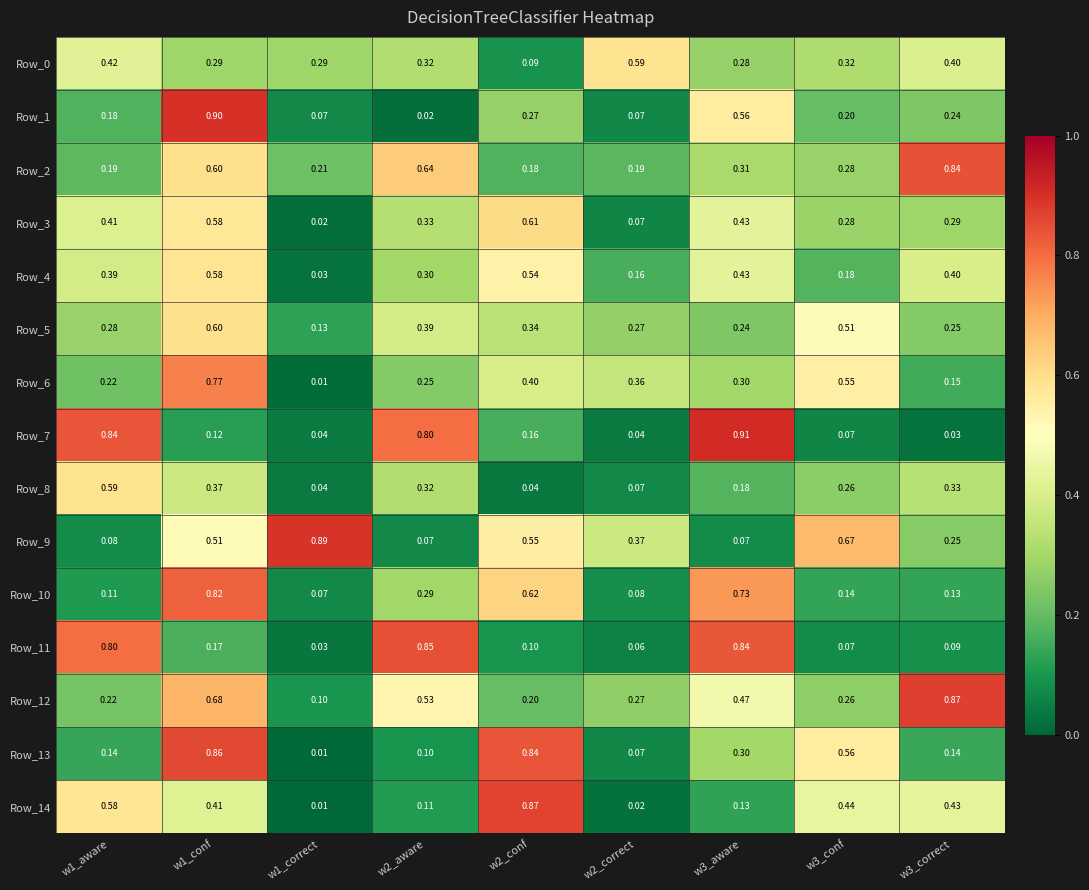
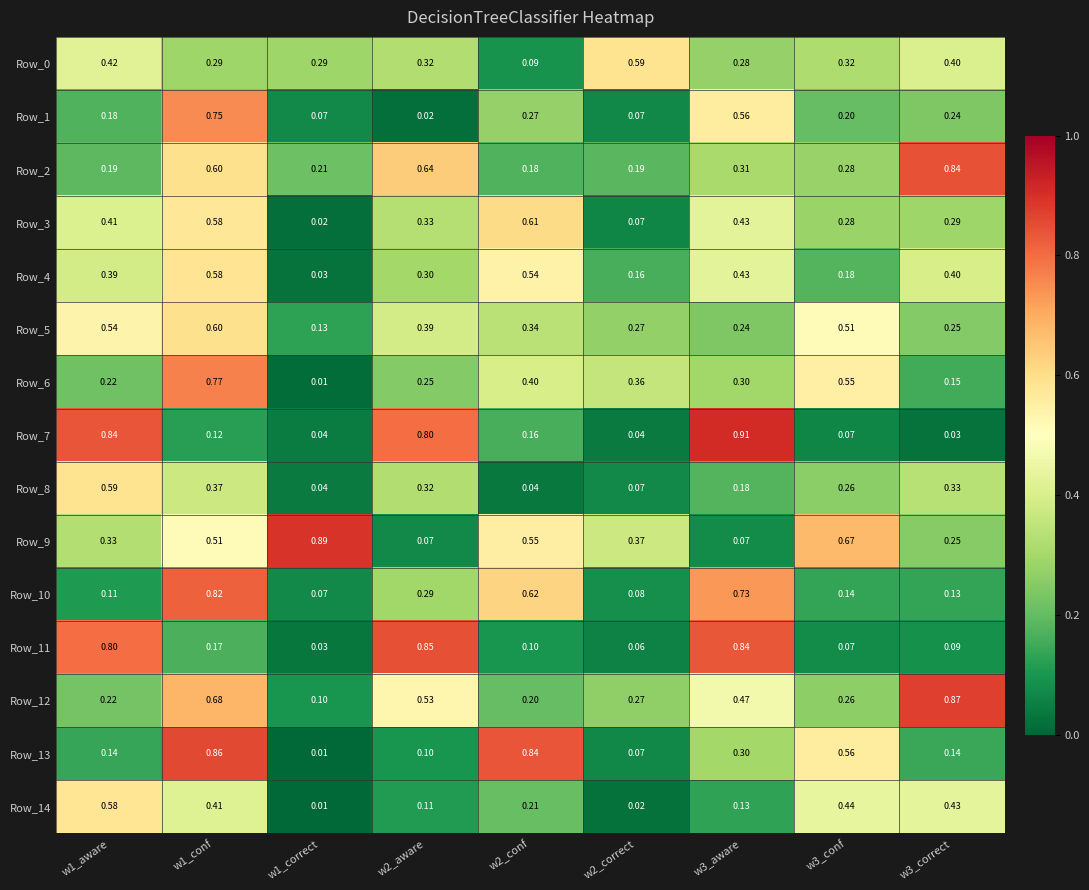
Row_1, w1_conf: 0.90 -> 0.75
Row_5, w1_aware: 0.28 -> 0.54
Row_9, w1_aware: 0.08 -> 0.33
Row_14, w2_conf: 0.87 -> 0.21
